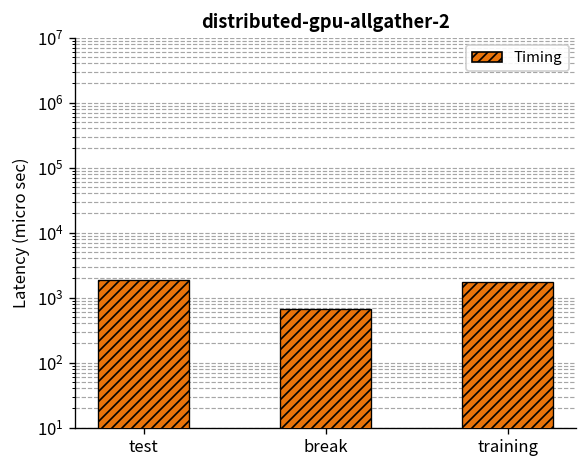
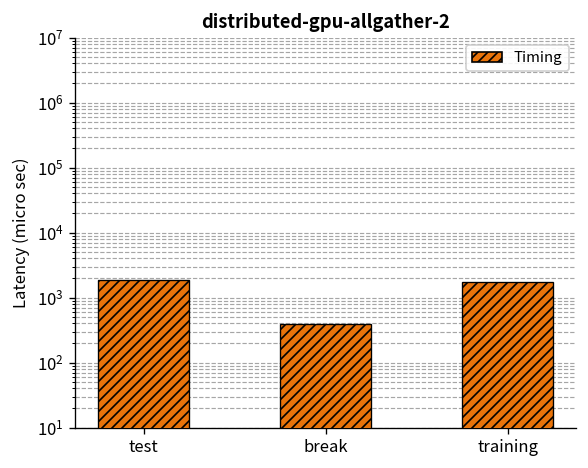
break: 700 -> 400
